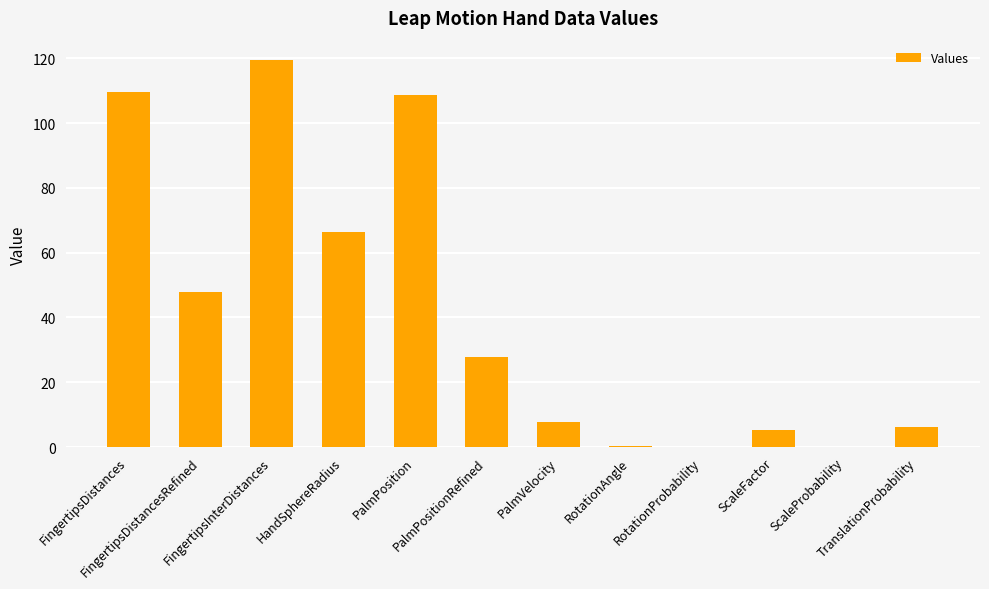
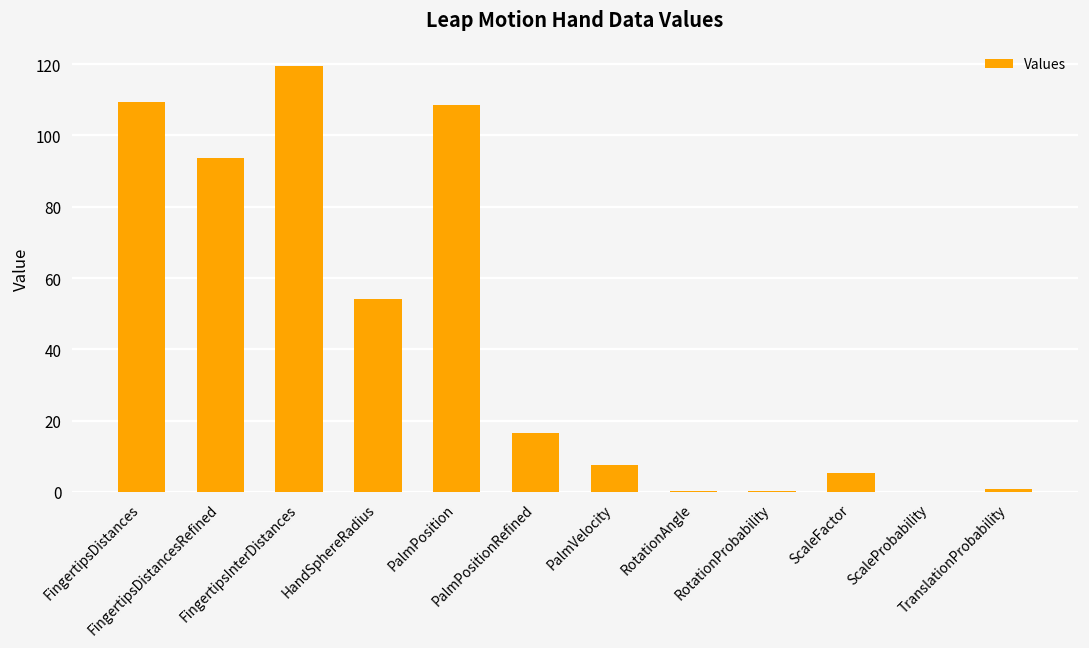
FingertipsDistancesRefined: 48 -> 94
HandSphereRadius: 66 -> 54
PalmPositionRefined: 28 -> 16
TranslationProbability: 6 -> 1
